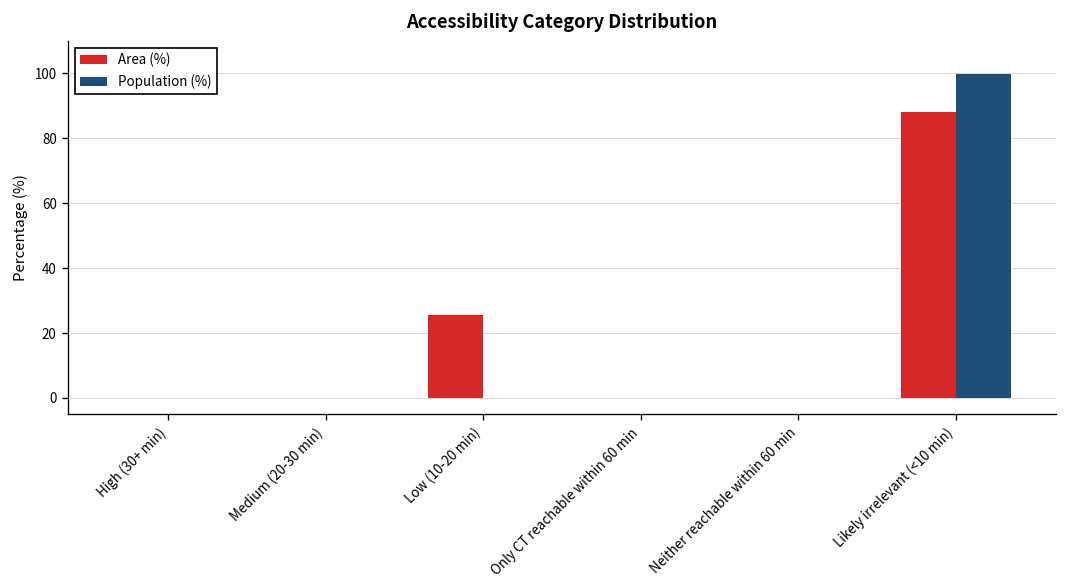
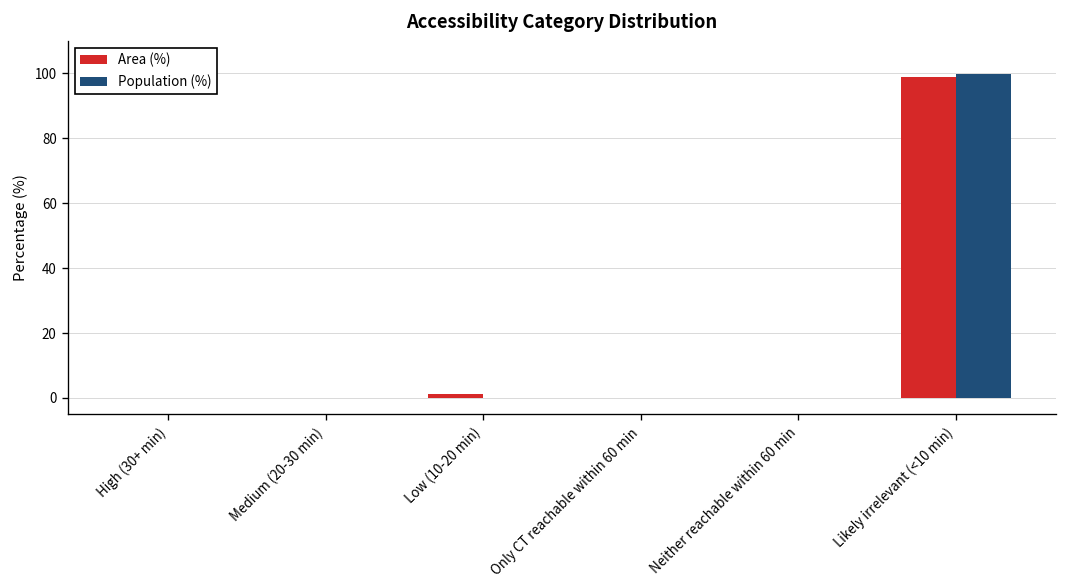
Area (%), Low (10-20 min): 26 -> 1
Area (%), Likely irrelevant (<10 min): 88 -> 99
